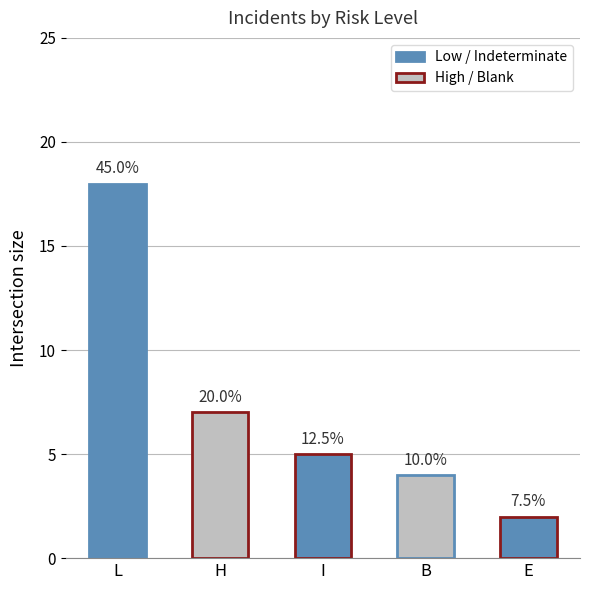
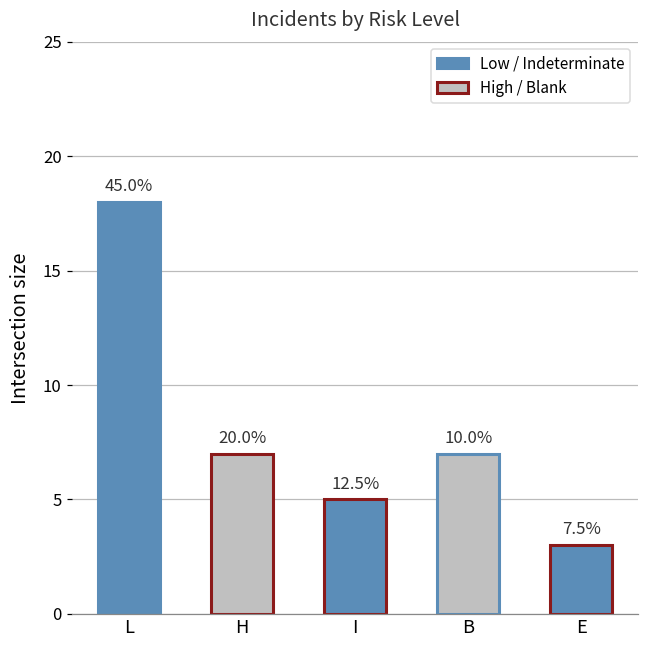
B: 4 -> 7
E: 2 -> 3
